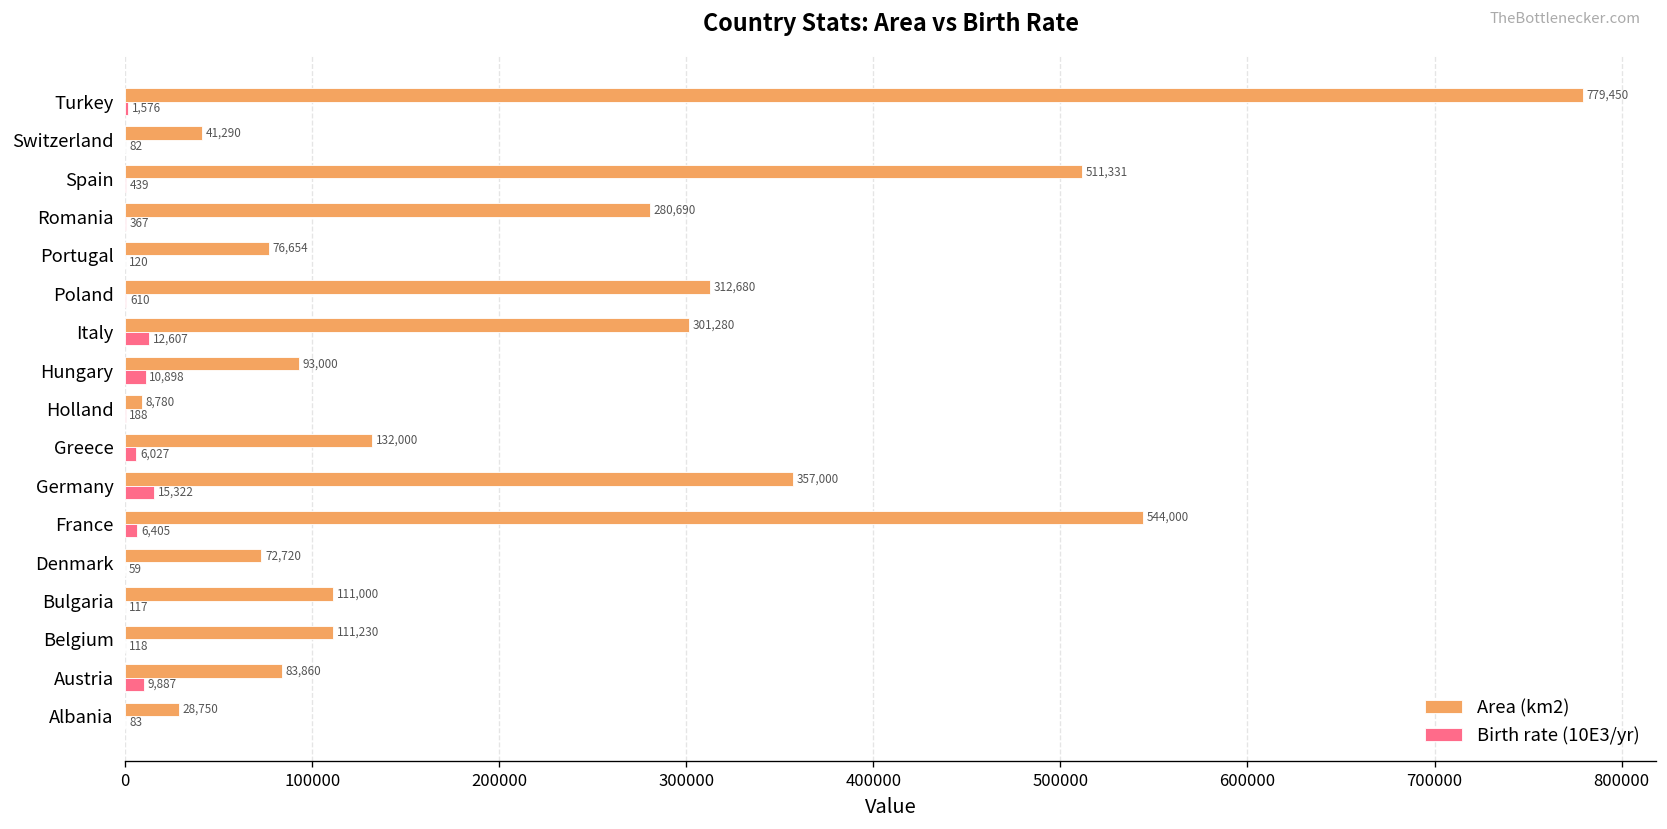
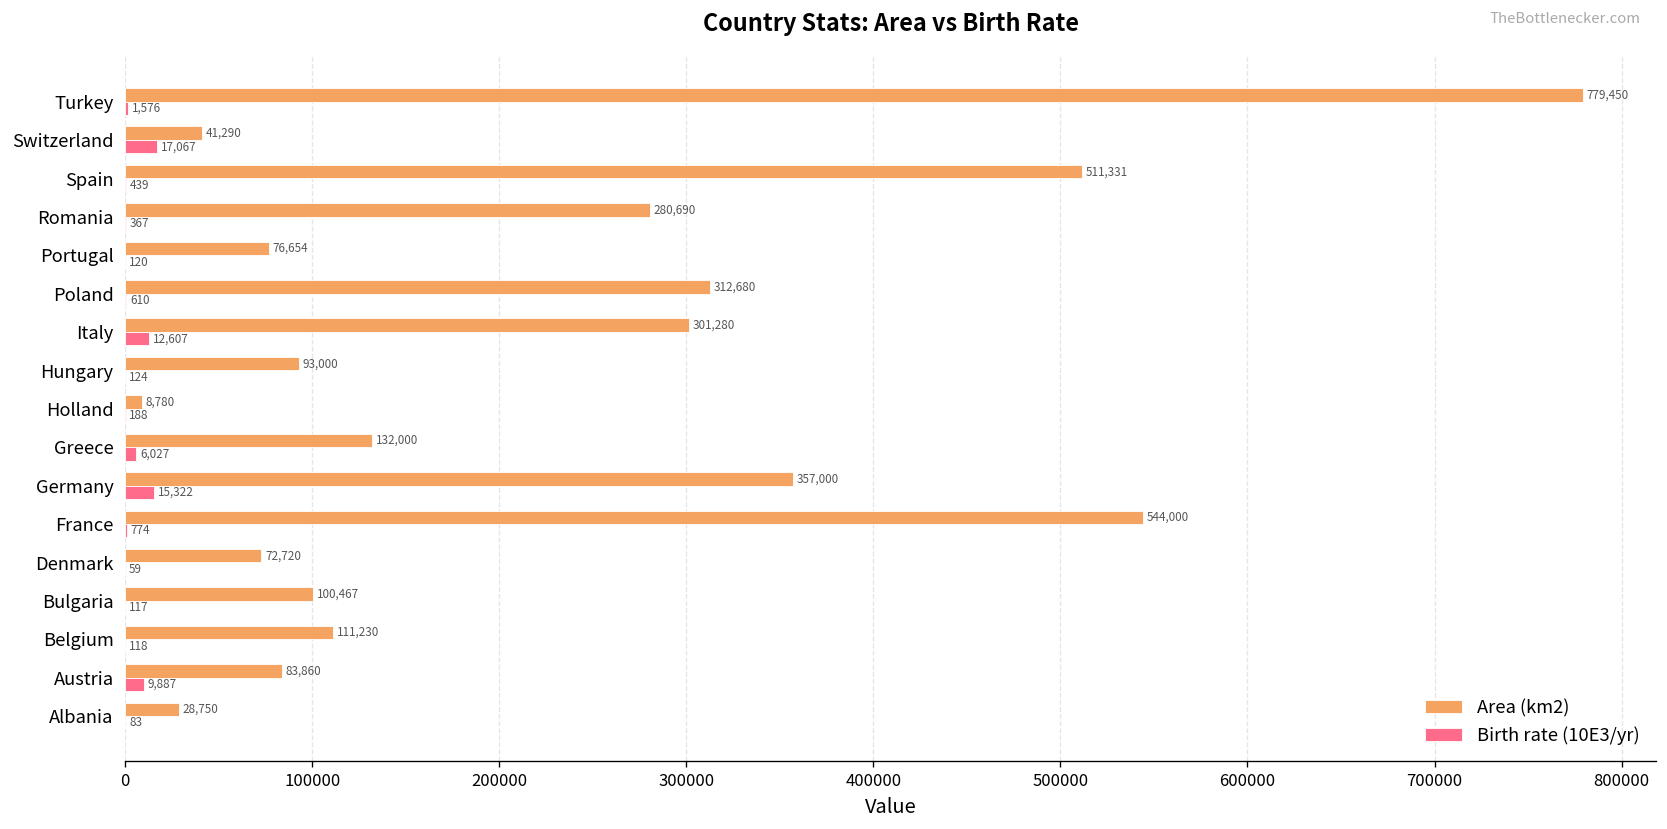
Birth rate (10E3/yr), Switzerland: 82 -> 17,067
Birth rate (10E3/yr), Hungary: 10,898 -> 124
Birth rate (10E3/yr), France: 6,405 -> 774
Area (km2), Bulgaria: 111,000 -> 100,467
